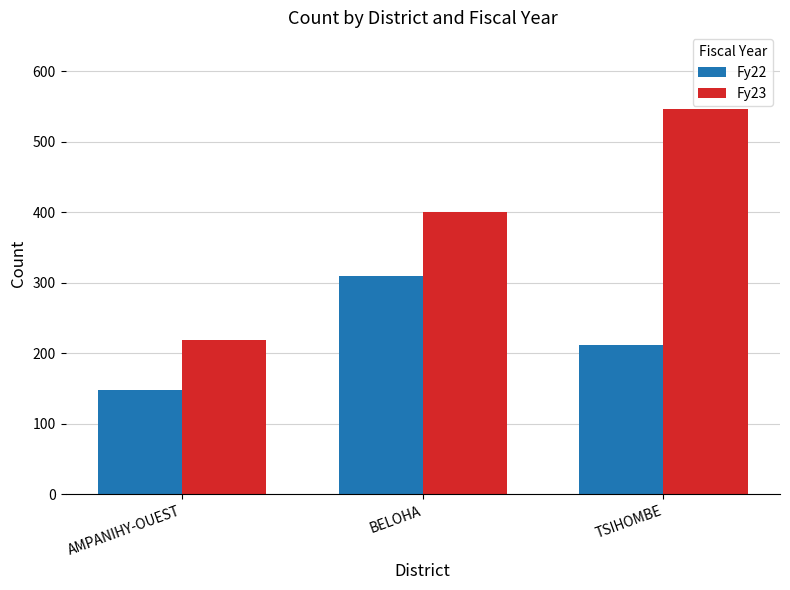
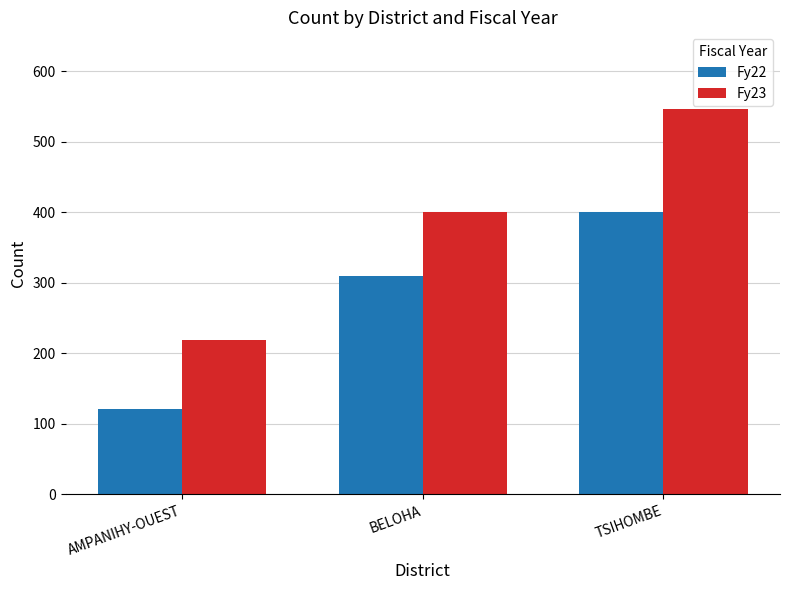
Fy22, AMPANIHY-OUEST: 150 -> 120
Fy22, TSIHOMBE: 210 -> 400
